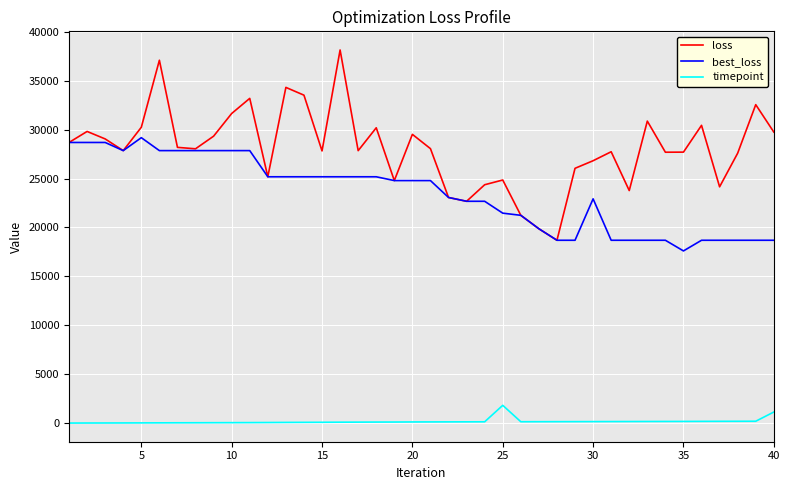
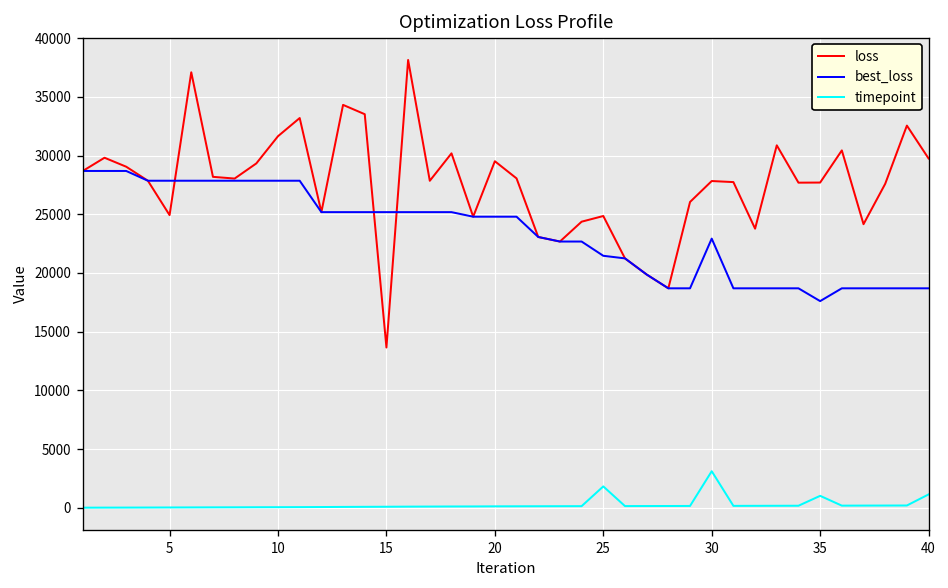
loss, 5: 30000 -> 25000
best_loss, 5: 29000 -> 28000
loss, 15: 28000 -> 14000
loss, 30: 27000 -> 28000
timepoint, 30: 0 -> 3000
timepoint, 35: 0 -> 1000
